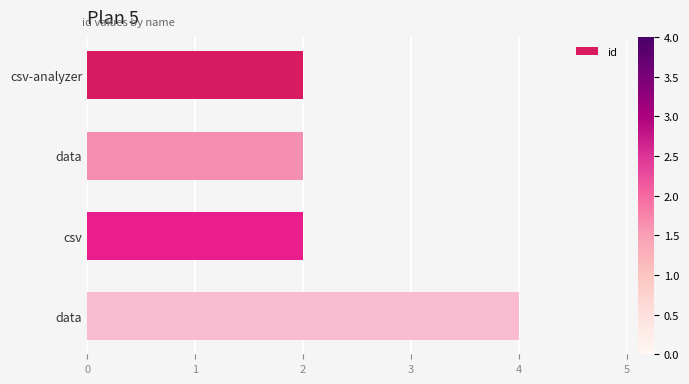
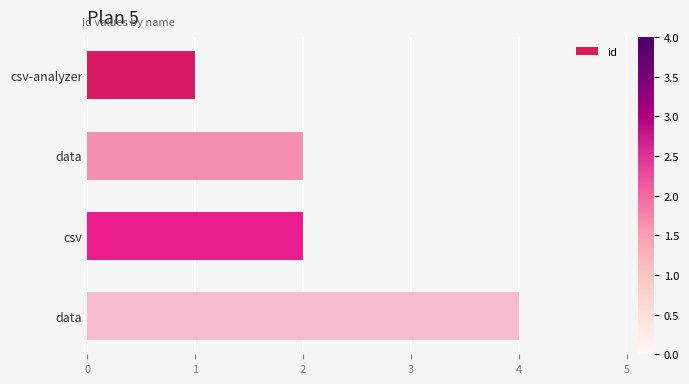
csv-analyzer: 2 -> 1
